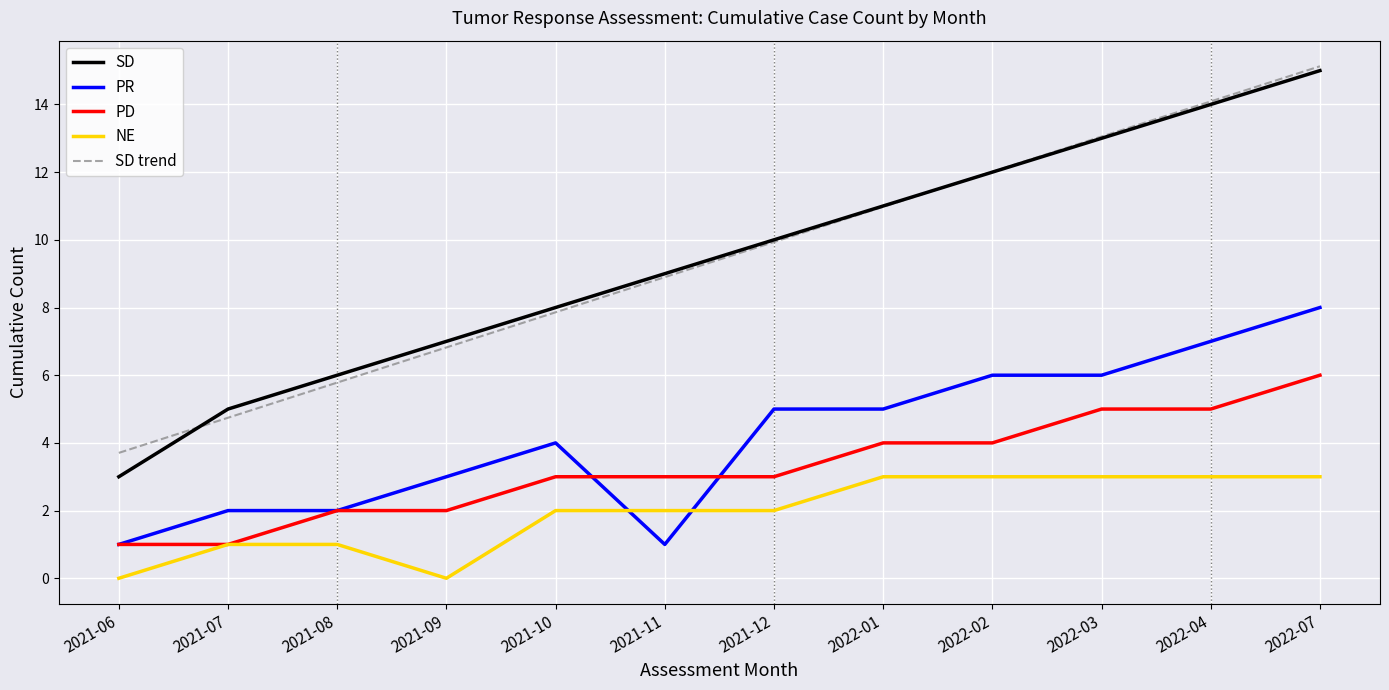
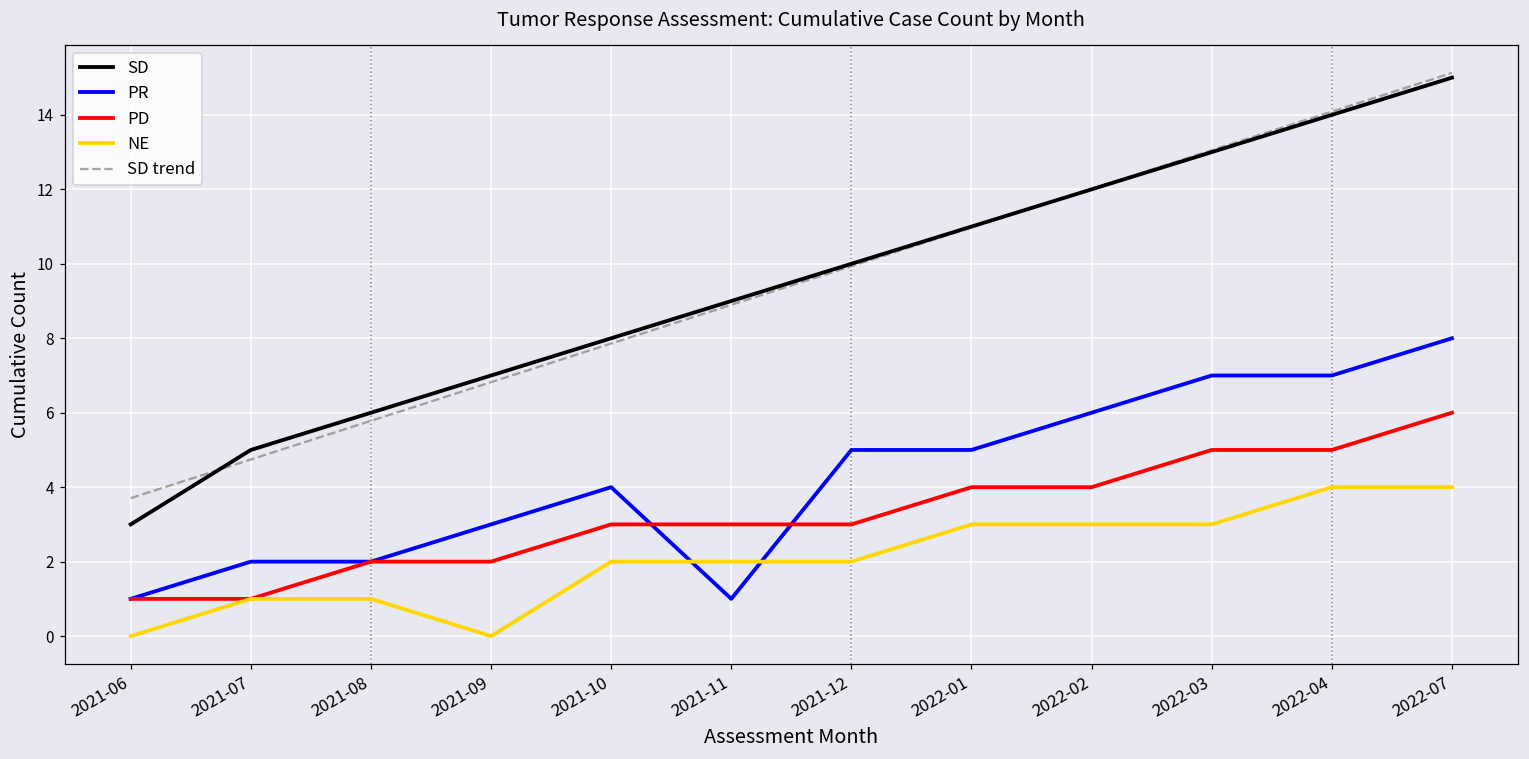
PR, 2022-03: 6 -> 7
NE, 2022-04: 3 -> 4
NE, 2022-07: 3 -> 4
